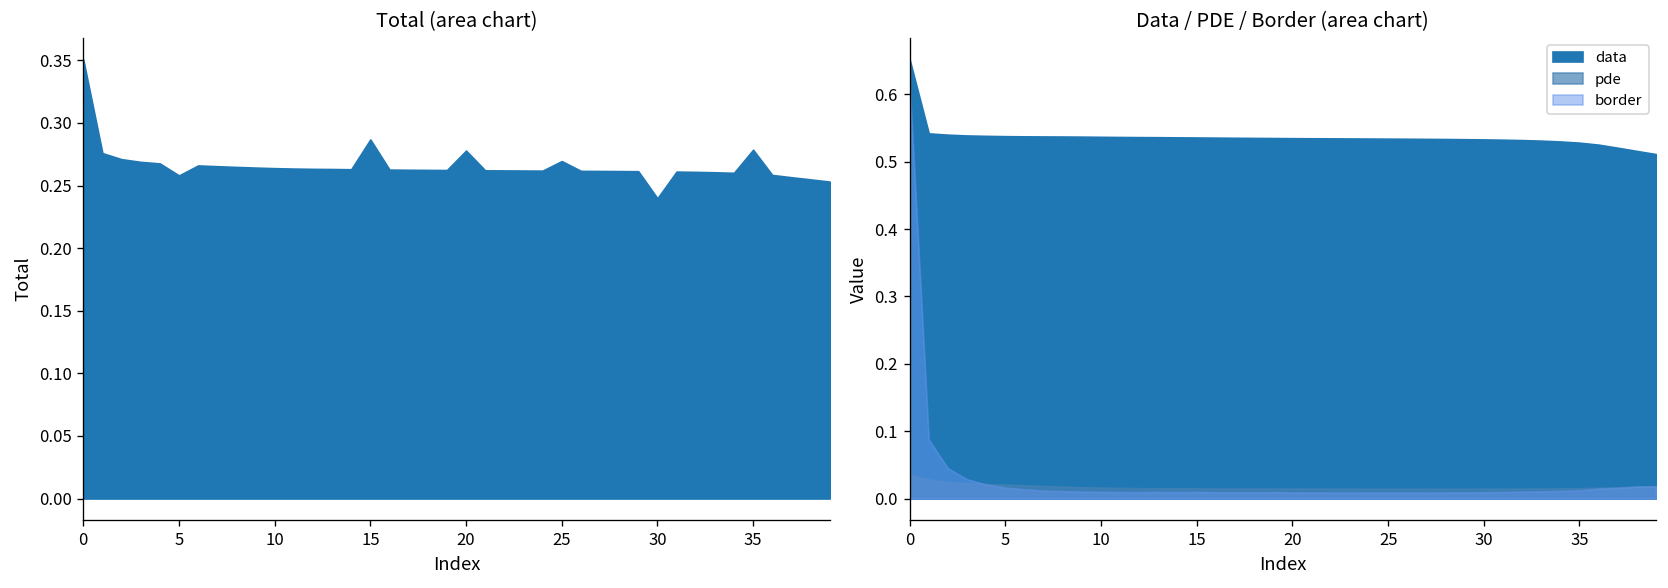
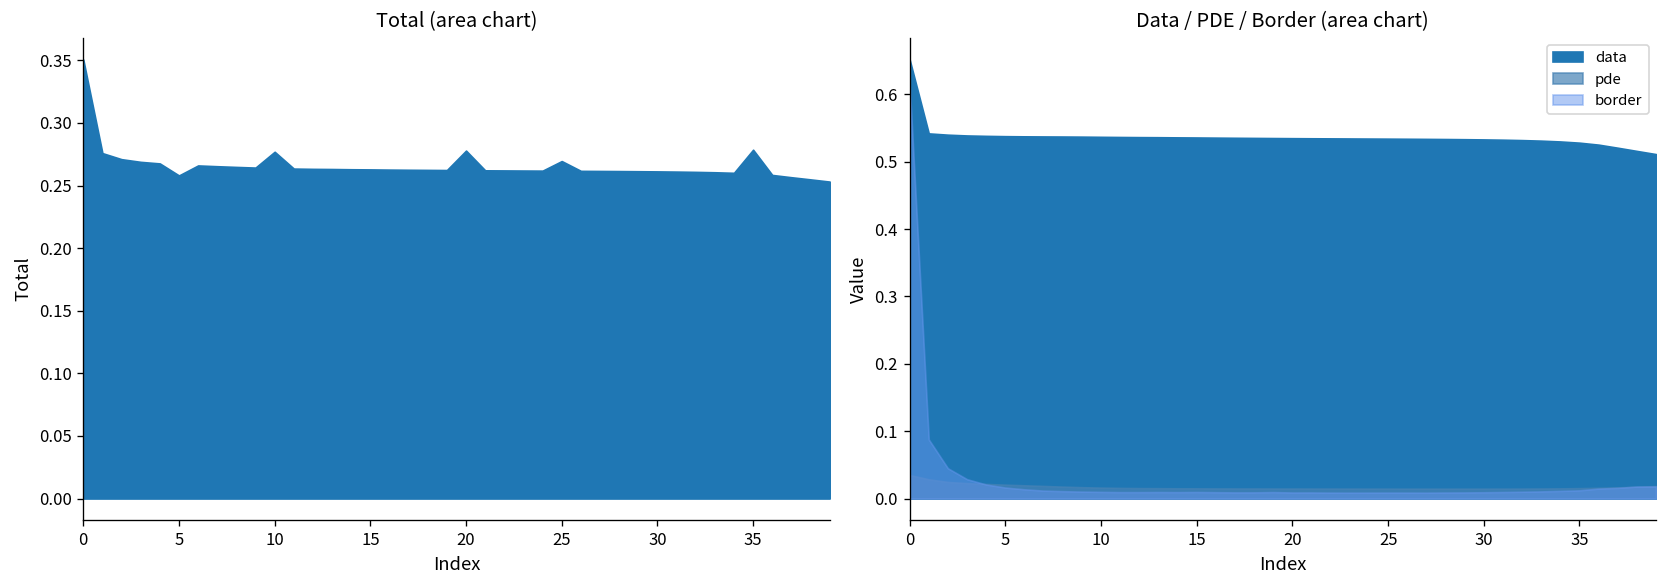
Total (area chart), 10: 0.264 -> 0.277
Total (area chart), 15: 0.287 -> 0.263
Total (area chart), 30: 0.240 -> 0.261
